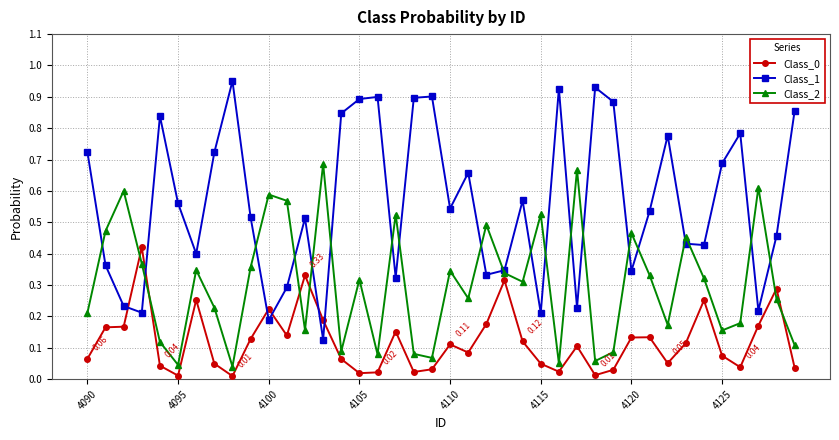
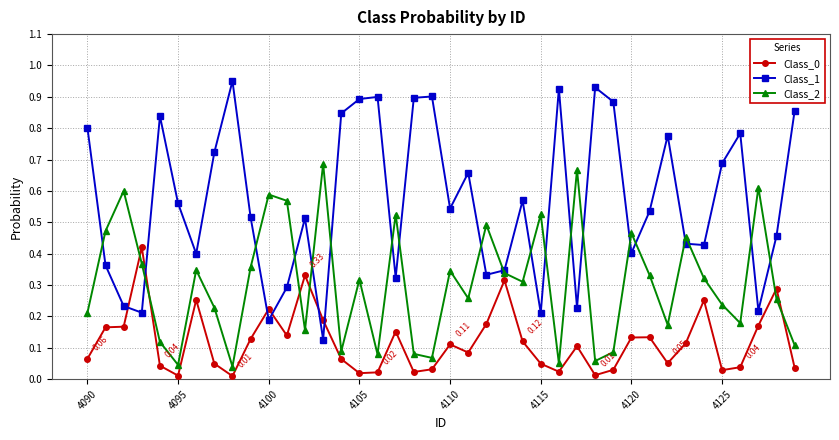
Class_1, 4090: 0.72 -> 0.80
Class_1, 4120: 0.35 -> 0.40
Class_0, 4125: 0.07 -> 0.03
Class_2, 4125: 0.16 -> 0.24
